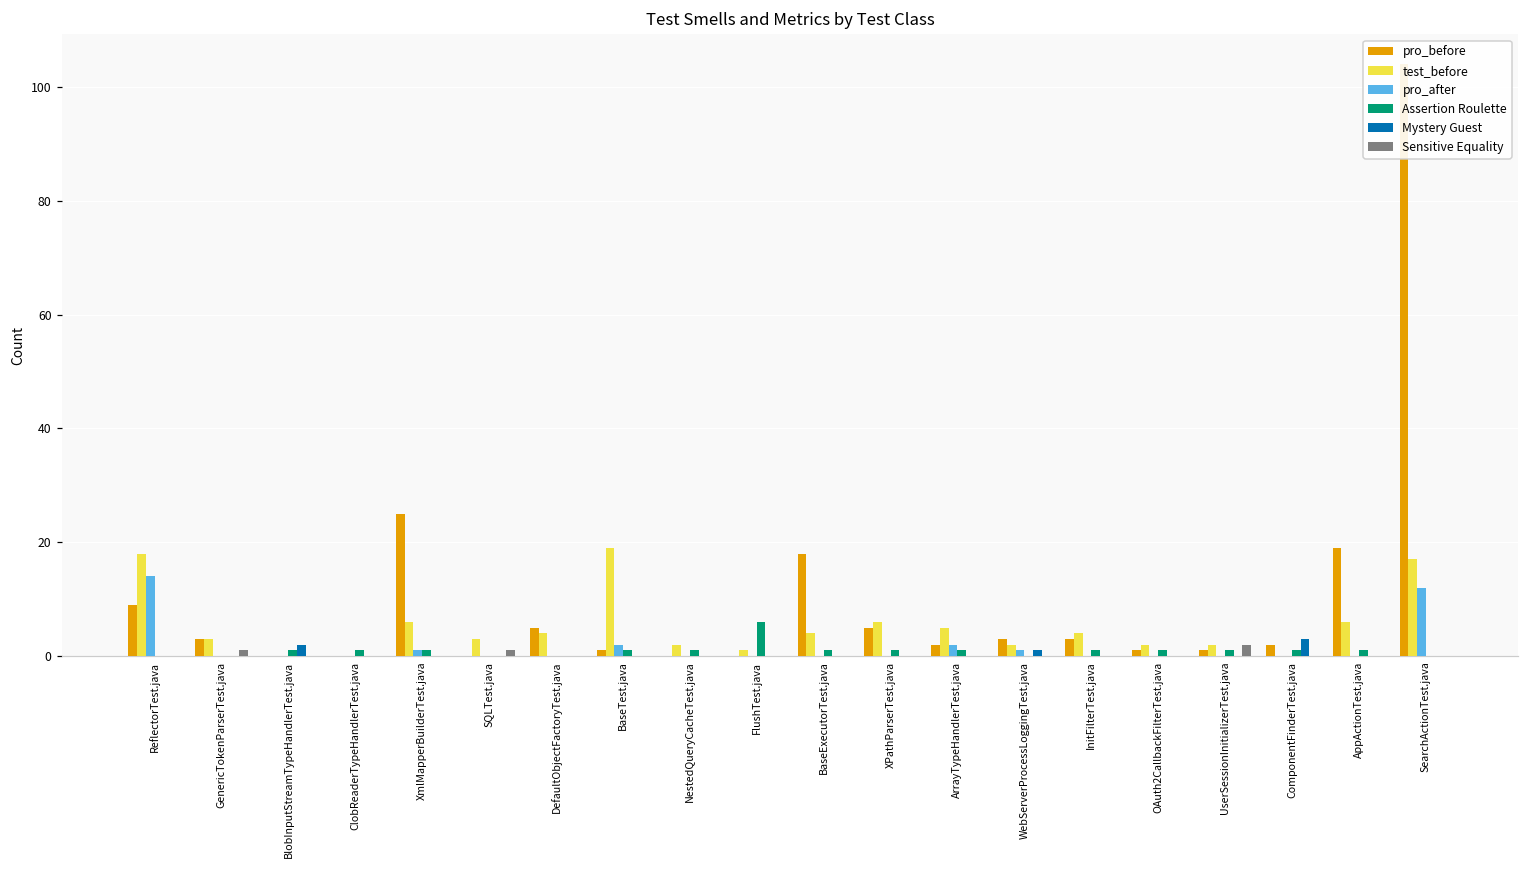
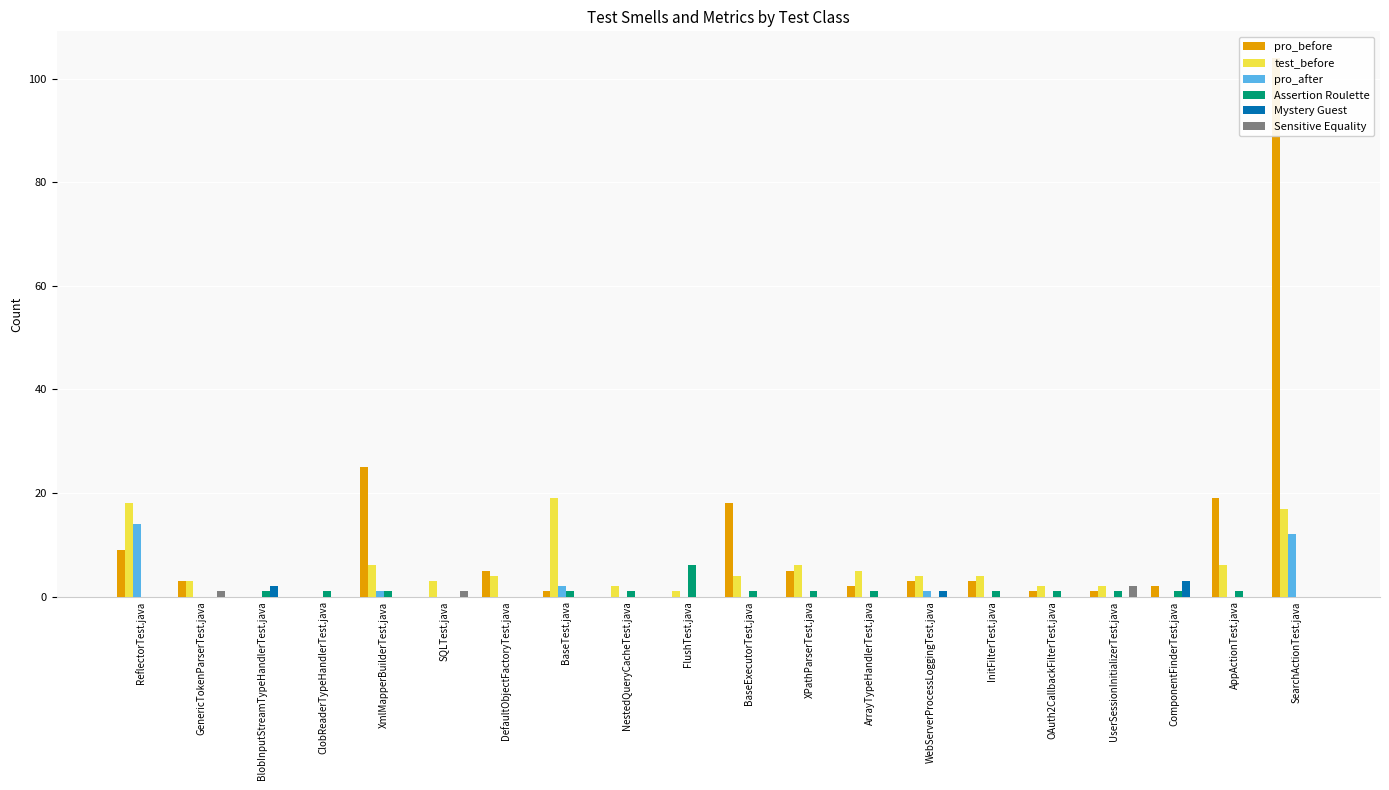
pro_after, ArrayTypeHandlerTest.java: 2 -> 0
test_before, WebServerProcessLoggingTest.java: 2 -> 4
